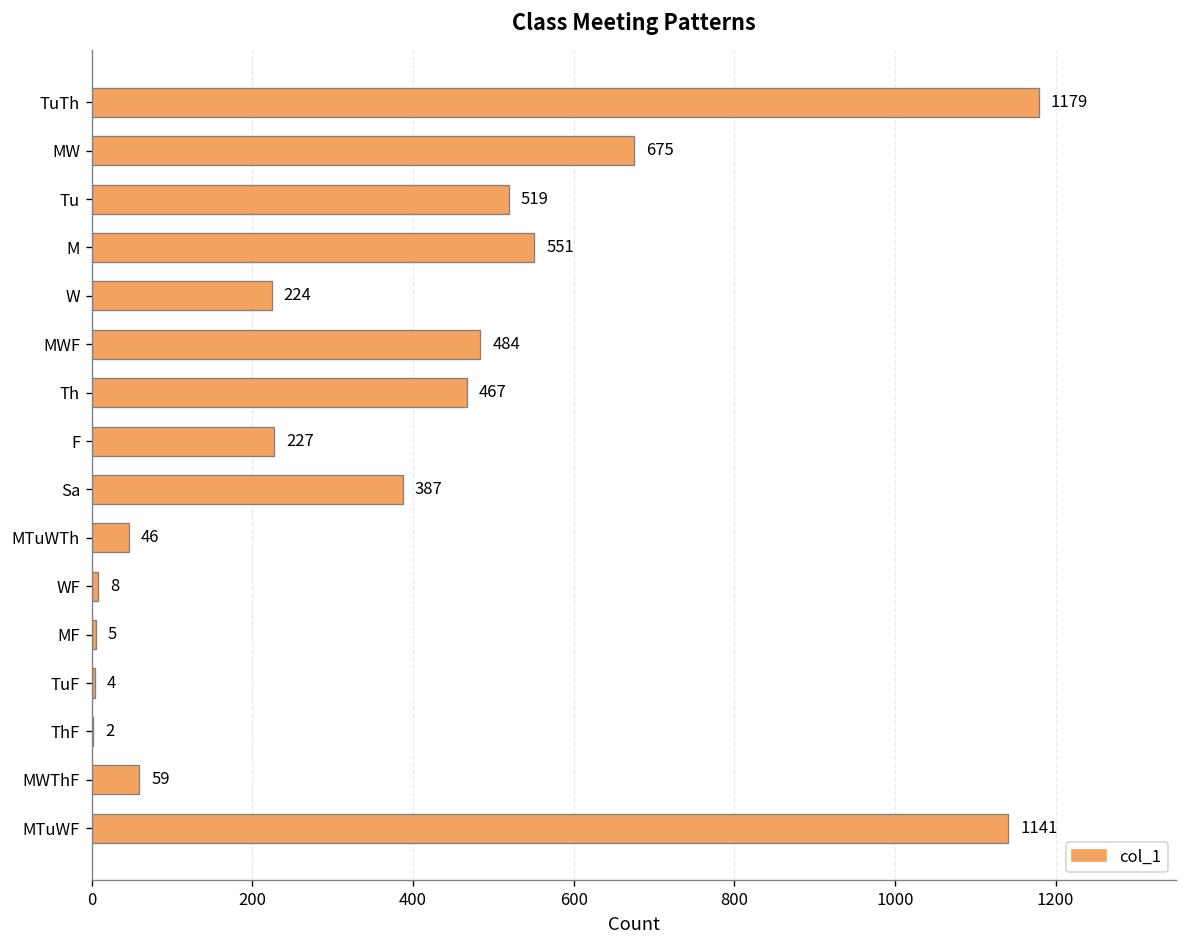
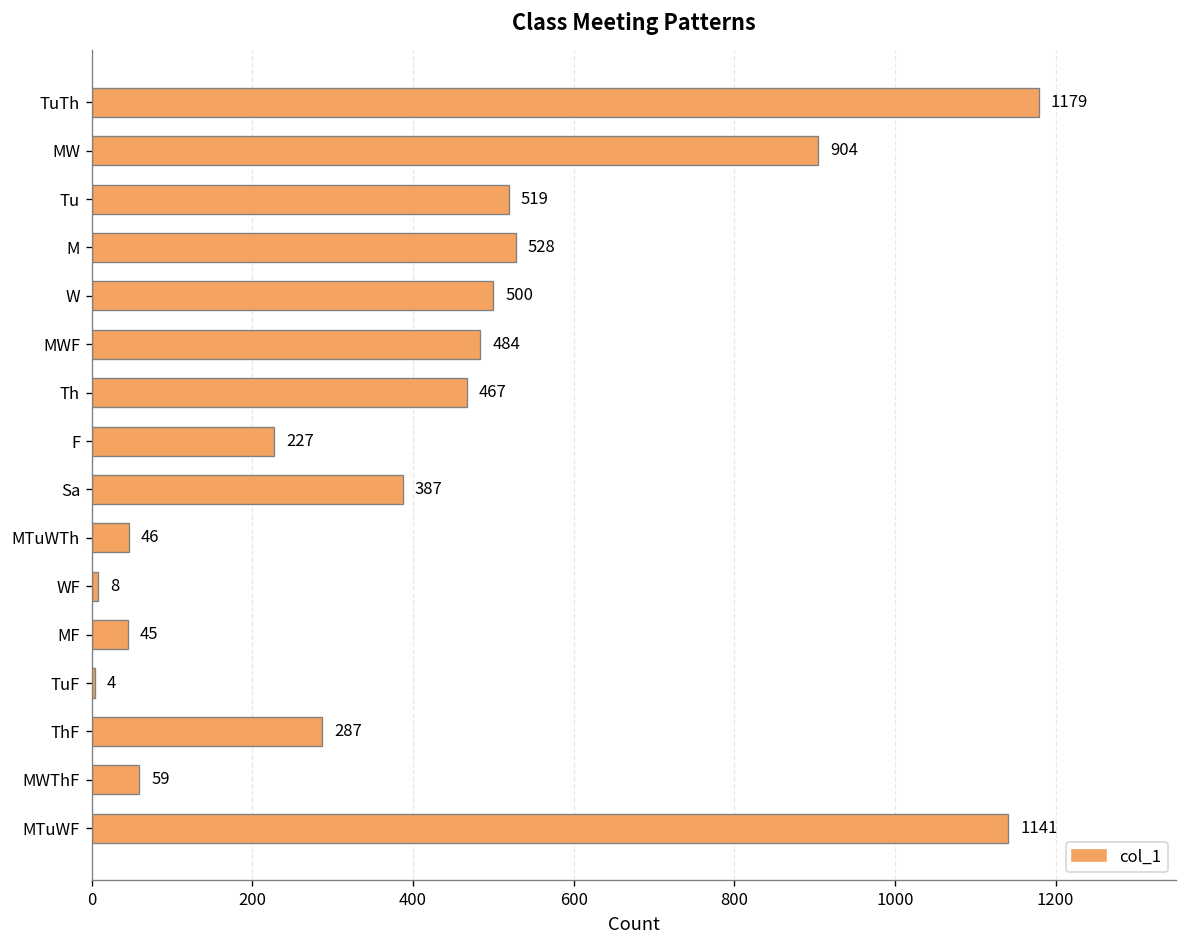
MW: 675 -> 904
M: 551 -> 528
W: 224 -> 500
MF: 5 -> 45
ThF: 2 -> 287
